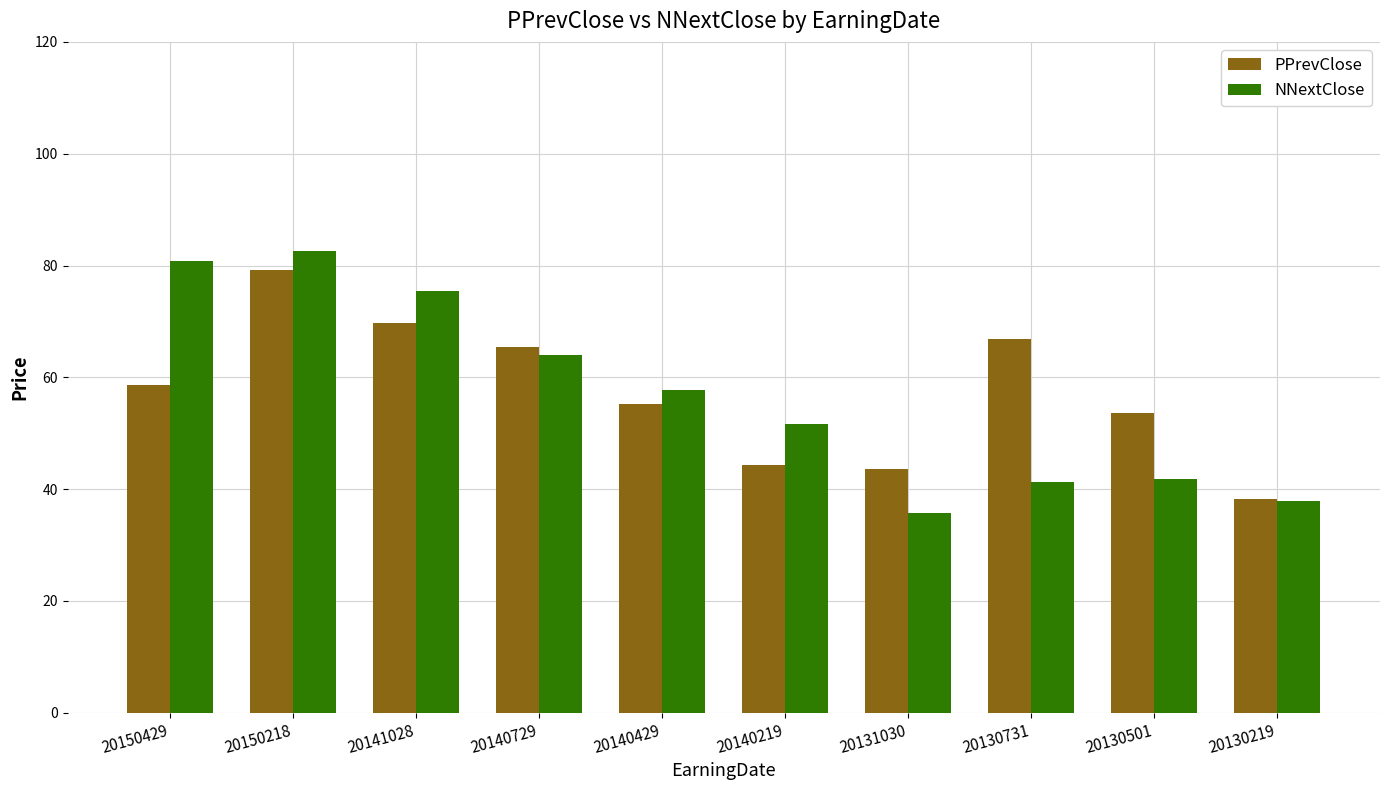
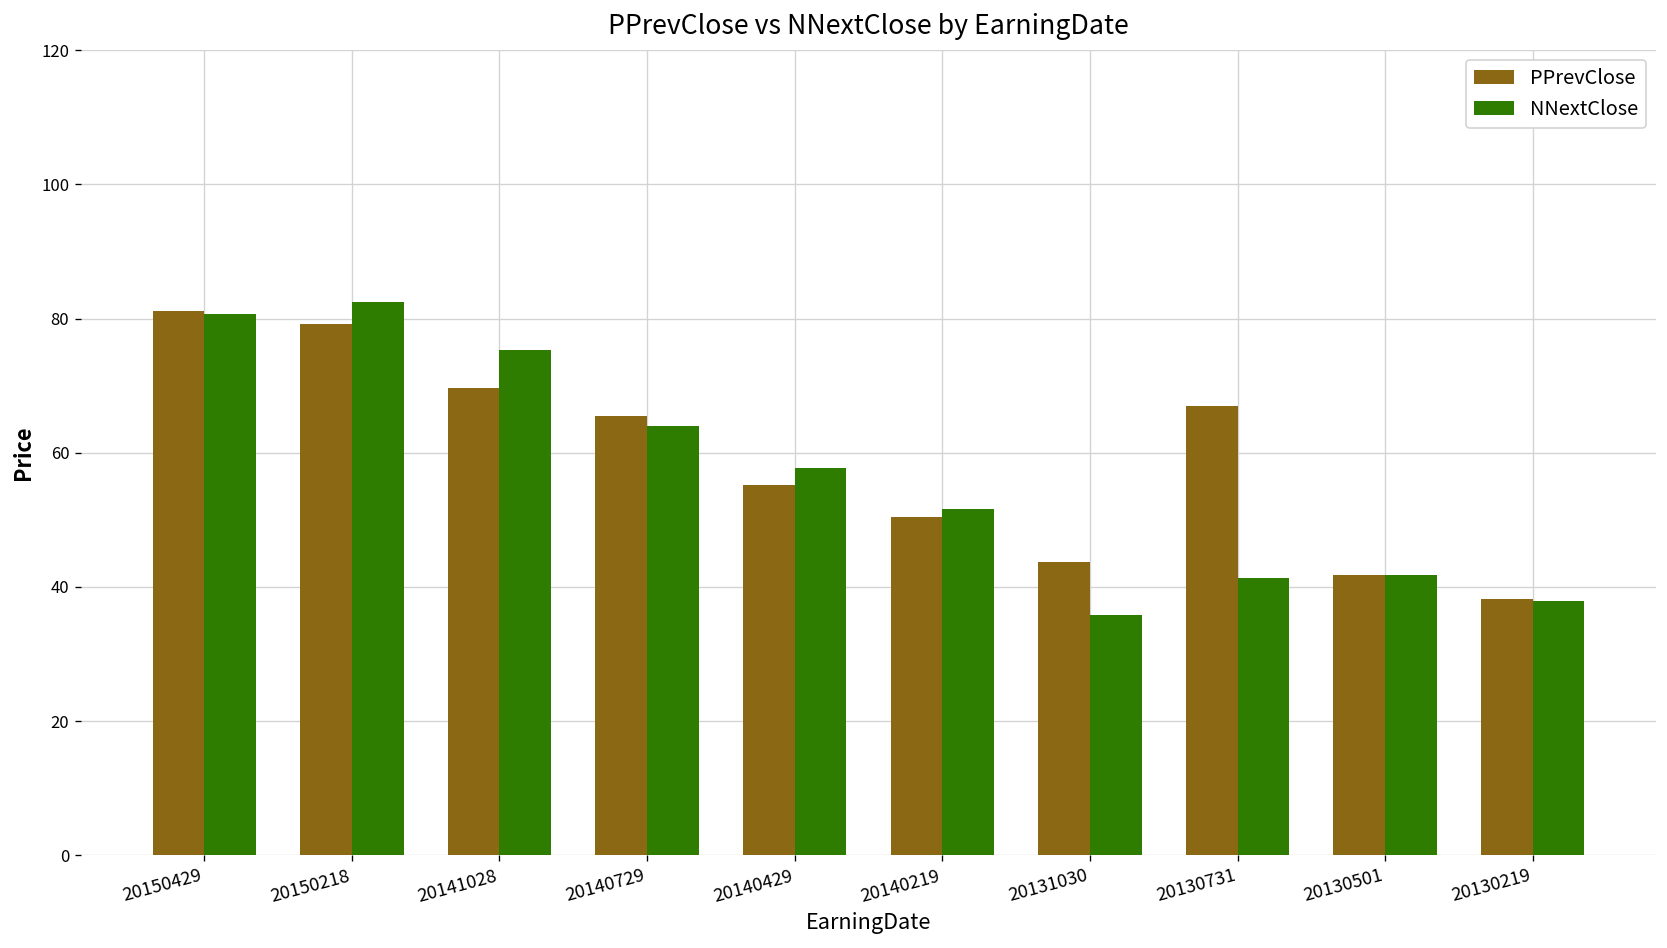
PPrevClose, 20150429: 59 -> 81
PPrevClose, 20140219: 44 -> 50
PPrevClose, 20130501: 54 -> 42
